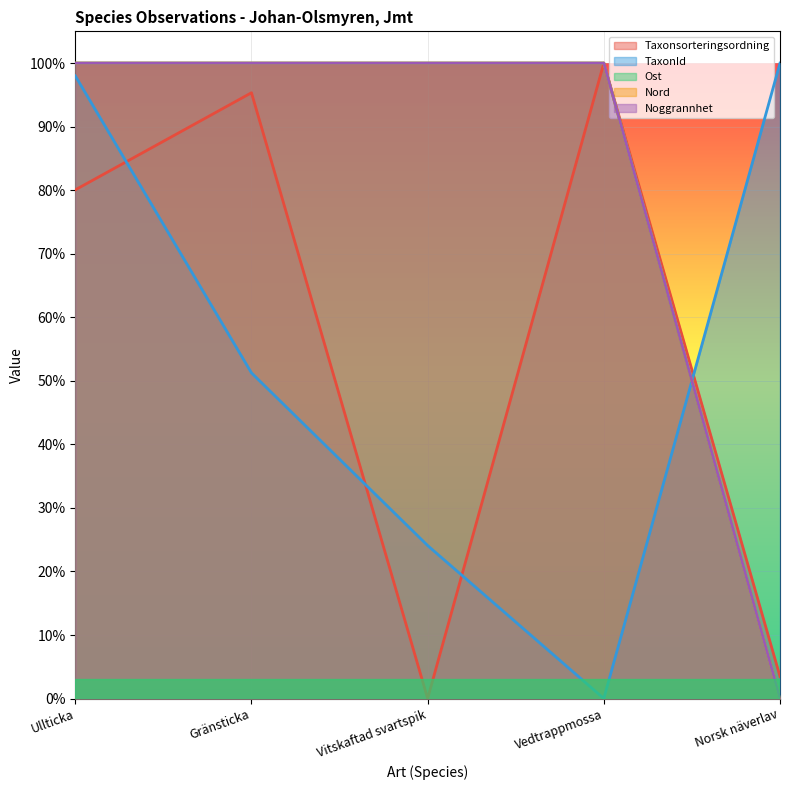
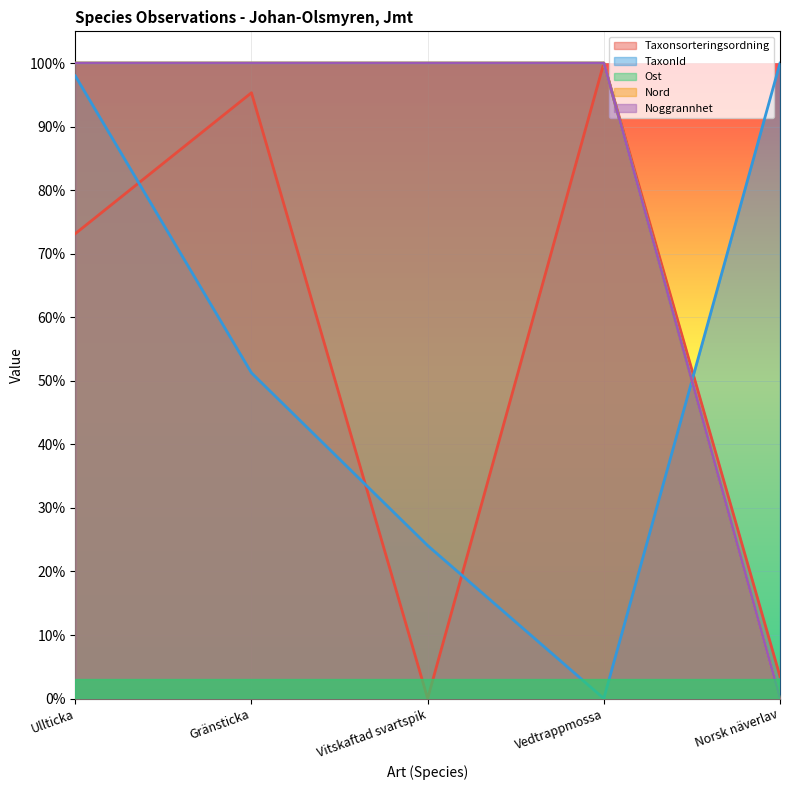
Taxonsorteringsordning, Ullticka: 80% -> 73%
